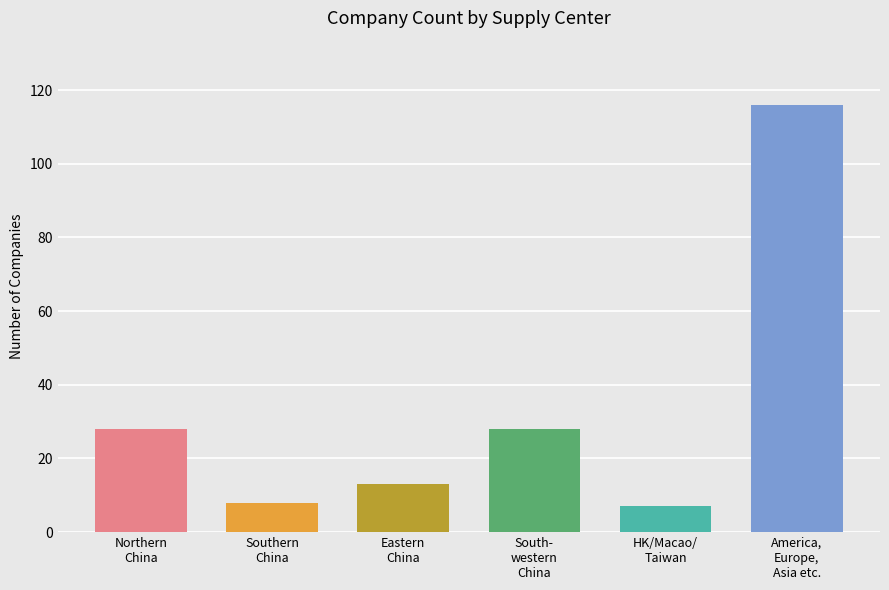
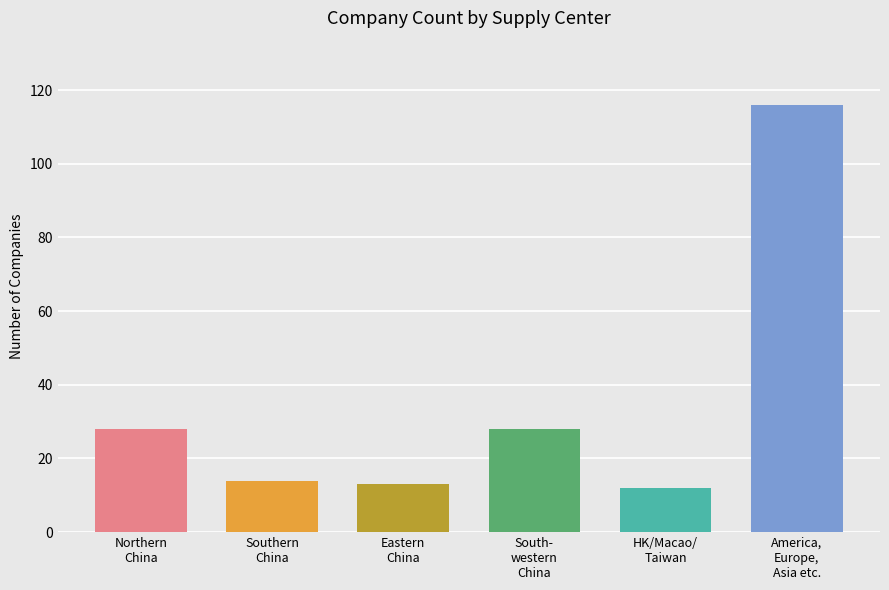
Southern China: 8 -> 14
HK/Macao/ Taiwan: 7 -> 12
